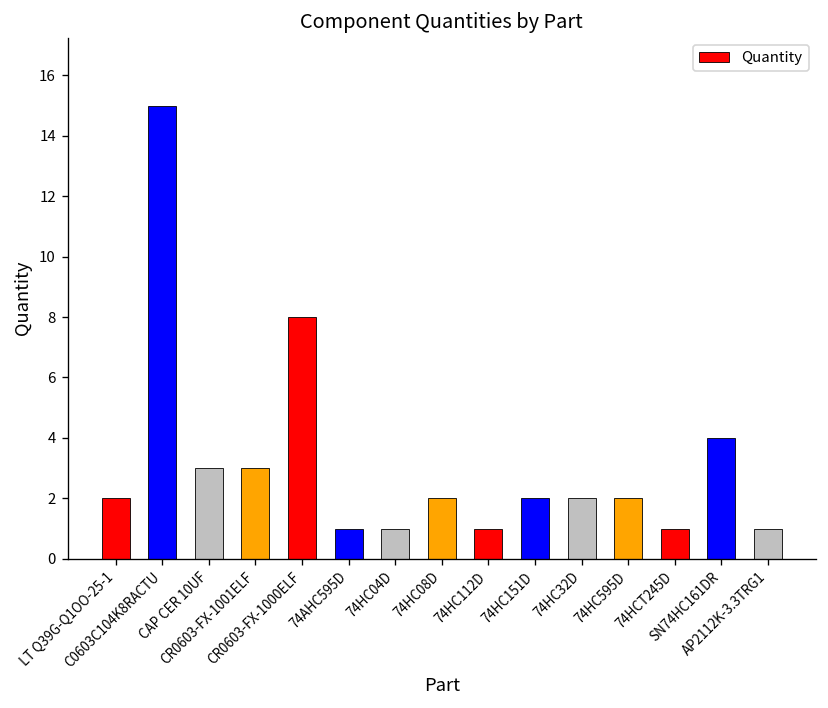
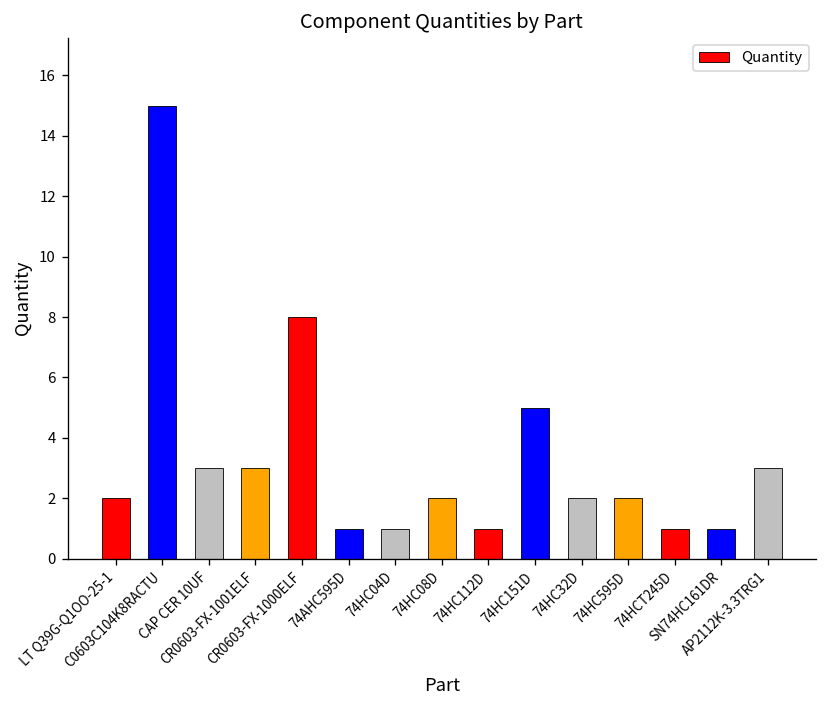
74HC151D: 2 -> 5
SN74HC161DR: 4 -> 1
AP2112K-3.3TRG1: 1 -> 3
